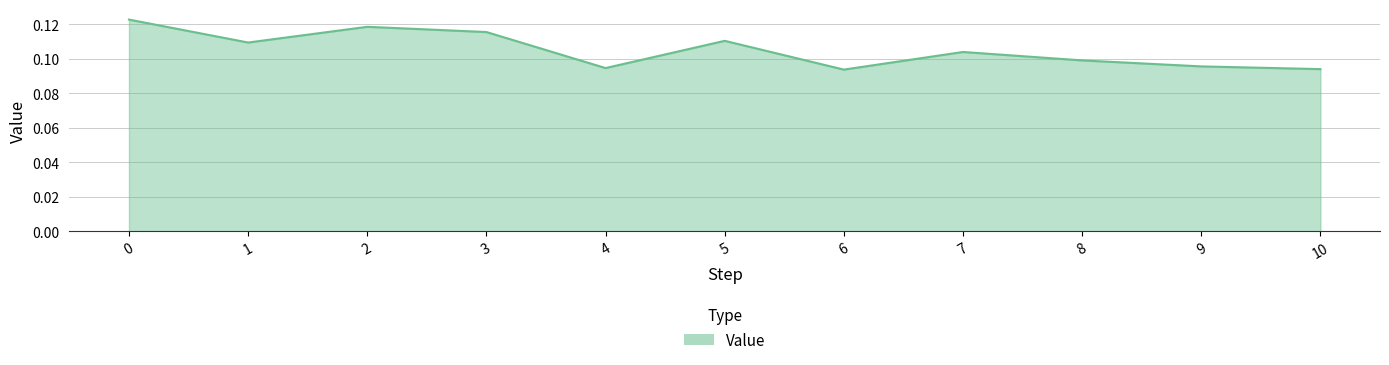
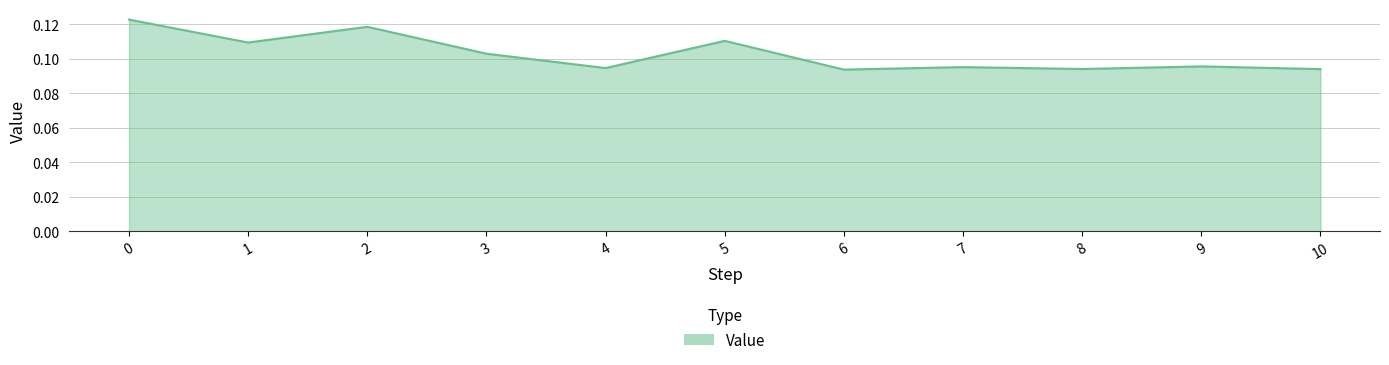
3: 0.116 -> 0.103
7: 0.104 -> 0.095
8: 0.099 -> 0.094
